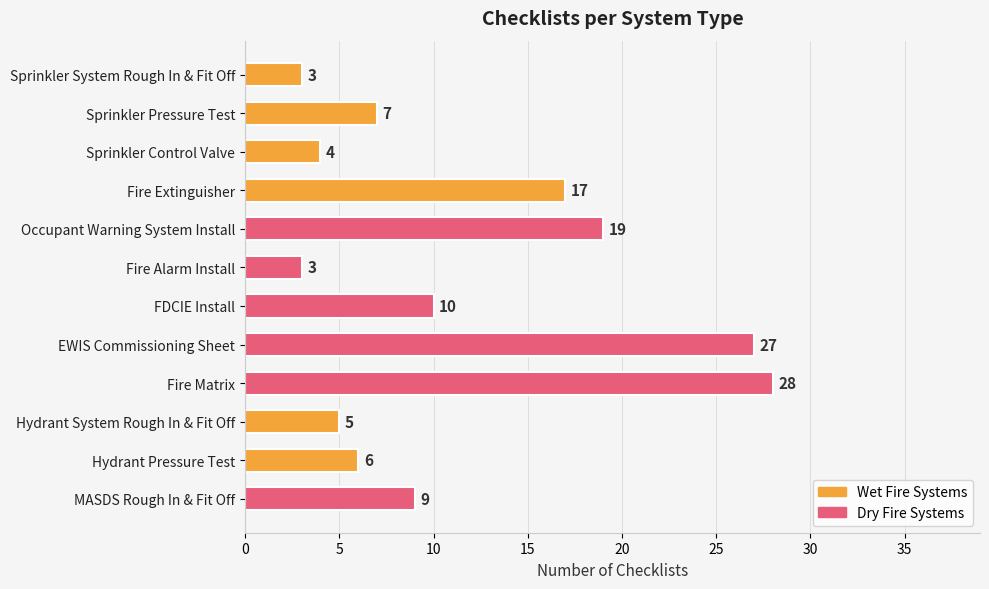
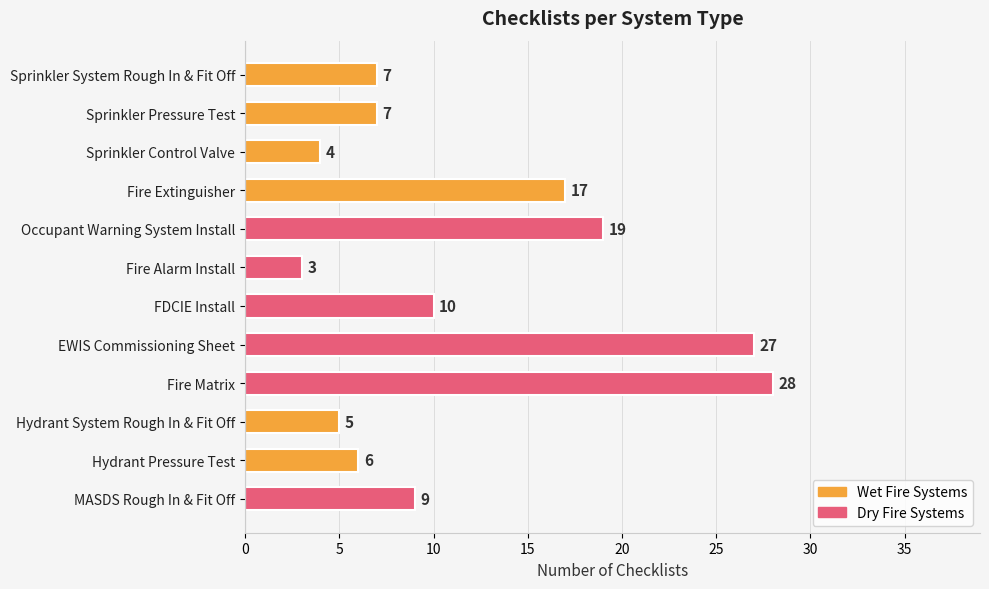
Sprinkler System Rough In & Fit Off: 3 -> 7
